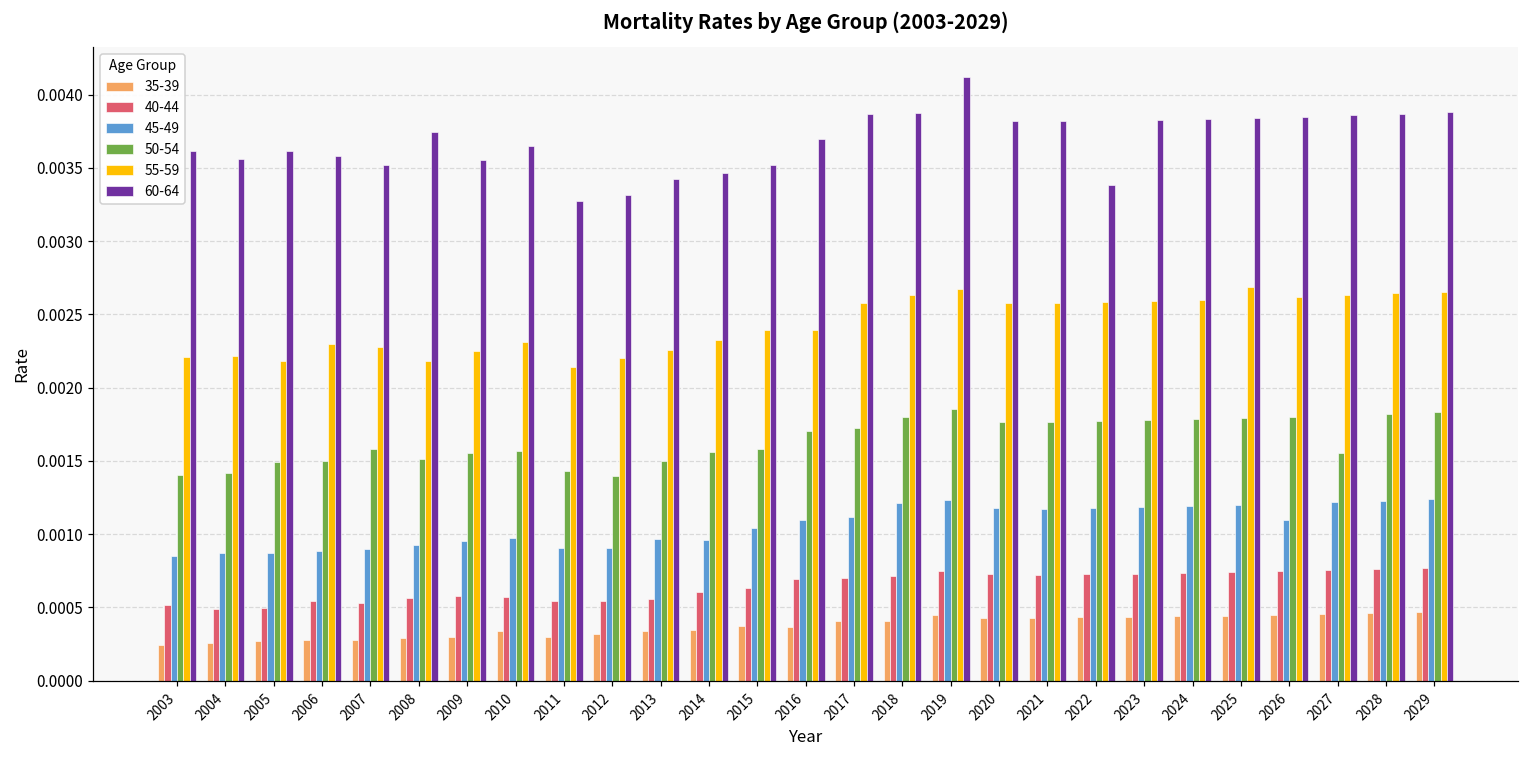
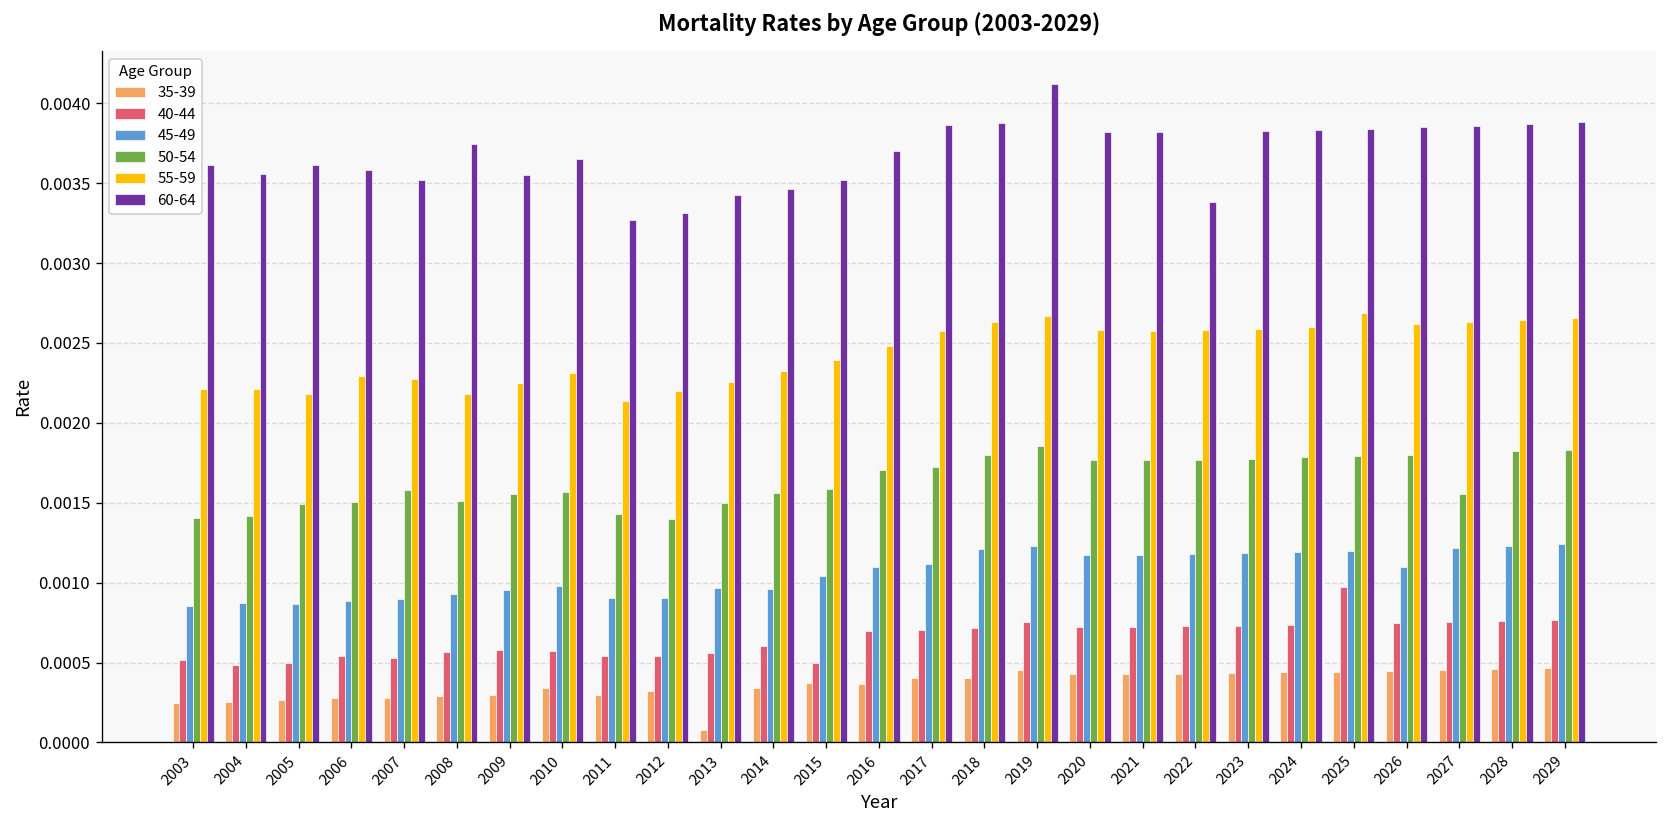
35-39, 2013: 0.00034 -> 0.00008
40-44, 2015: 0.00063 -> 0.00049
55-59, 2016: 0.00240 -> 0.00248
40-44, 2025: 0.00074 -> 0.00097
